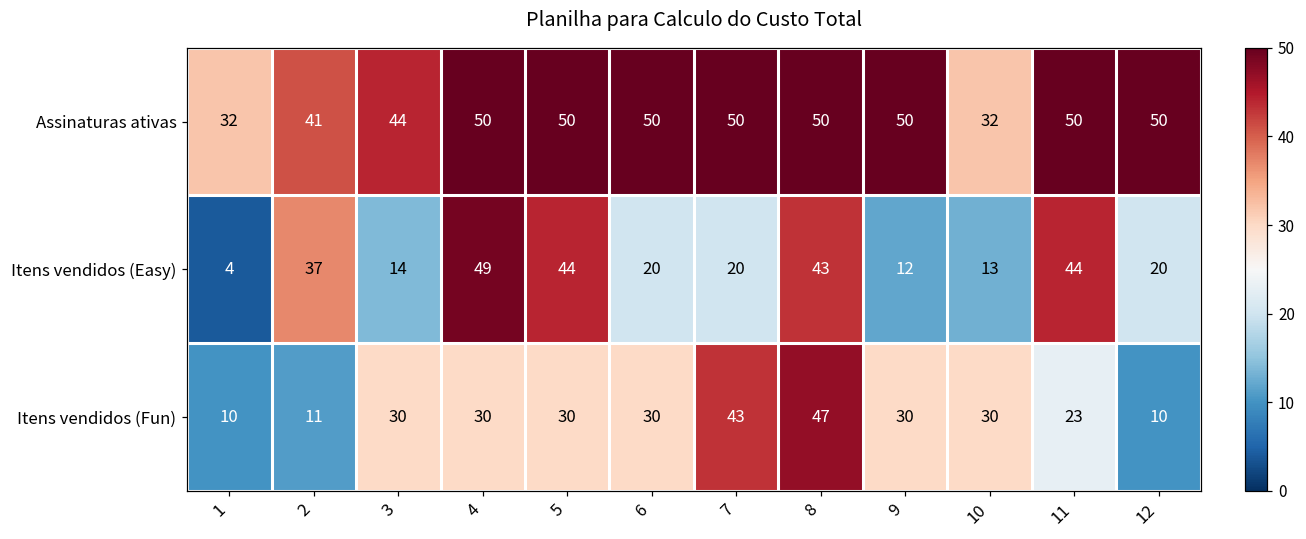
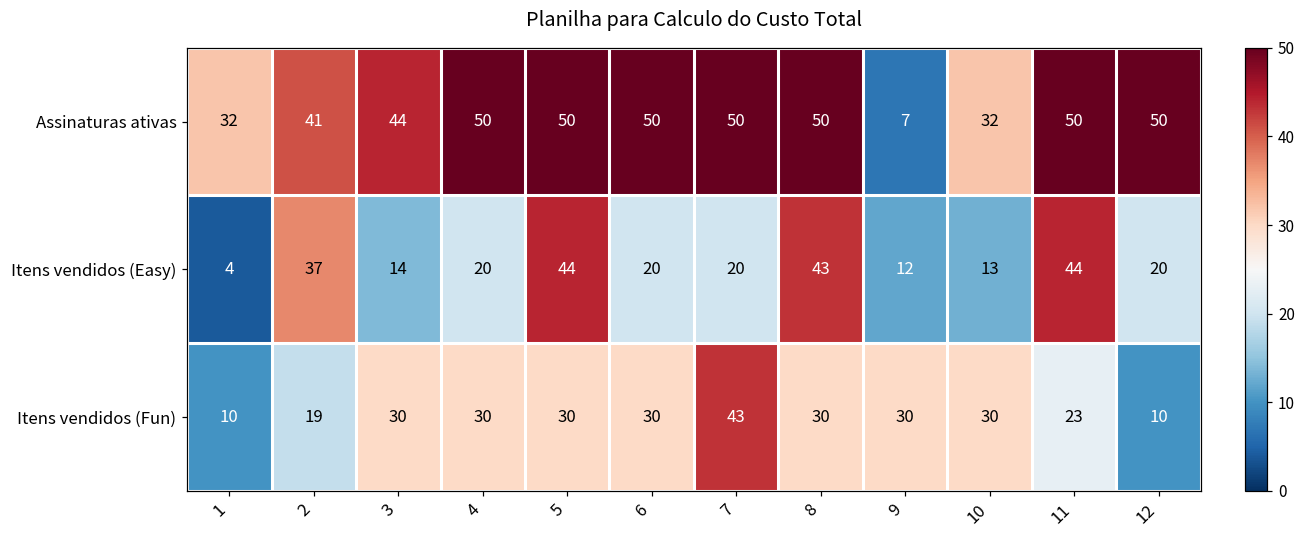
Assinaturas ativas, 9: 50 -> 7
Itens vendidos (Easy), 4: 49 -> 20
Itens vendidos (Fun), 2: 11 -> 19
Itens vendidos (Fun), 8: 47 -> 30
